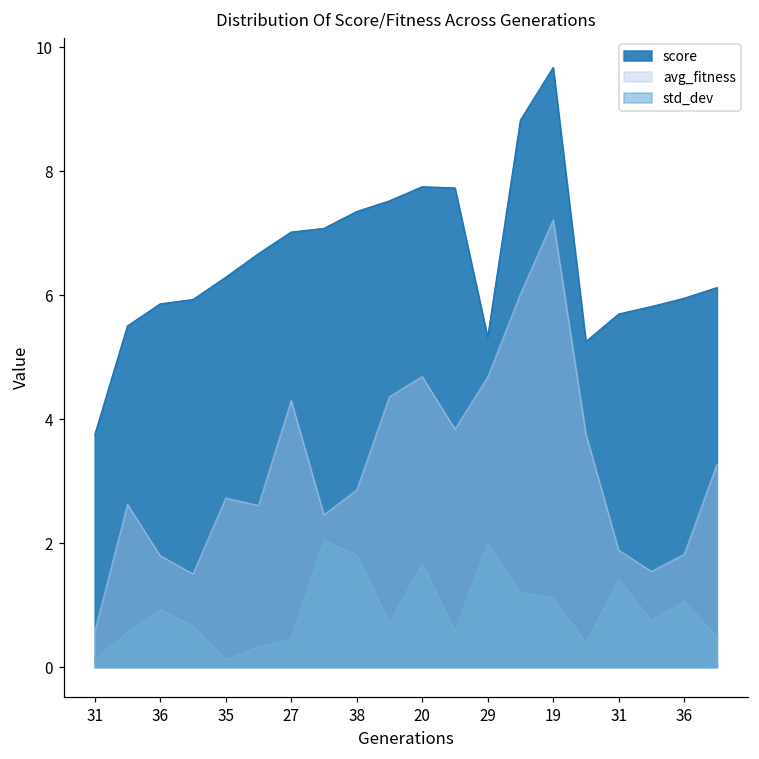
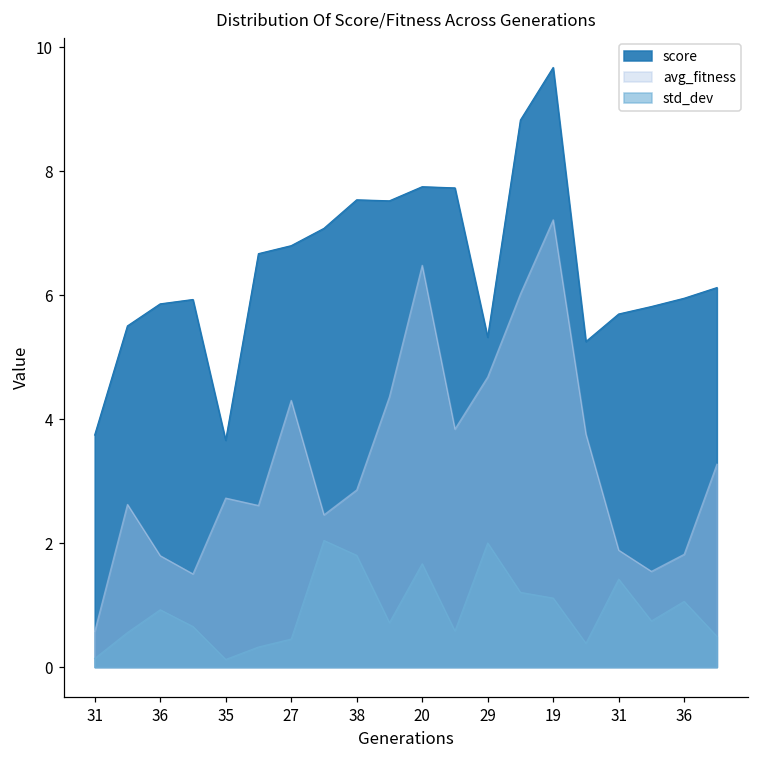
score, 35: 6.3 -> 3.7
score, 27: 7.0 -> 6.8
score, 38: 7.4 -> 7.5
avg_fitness, 20: 4.7 -> 6.5
